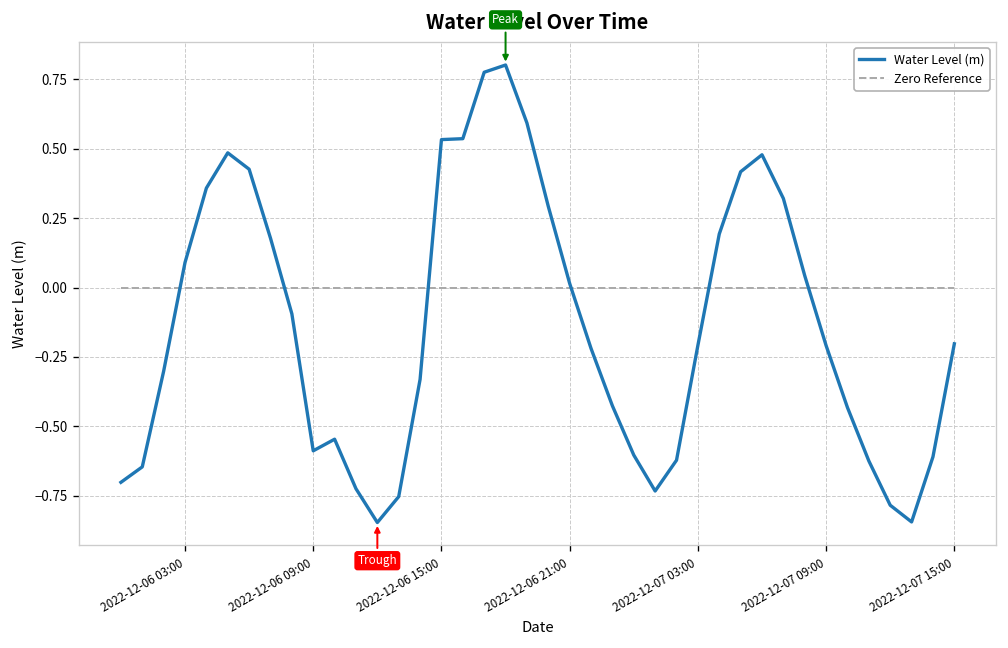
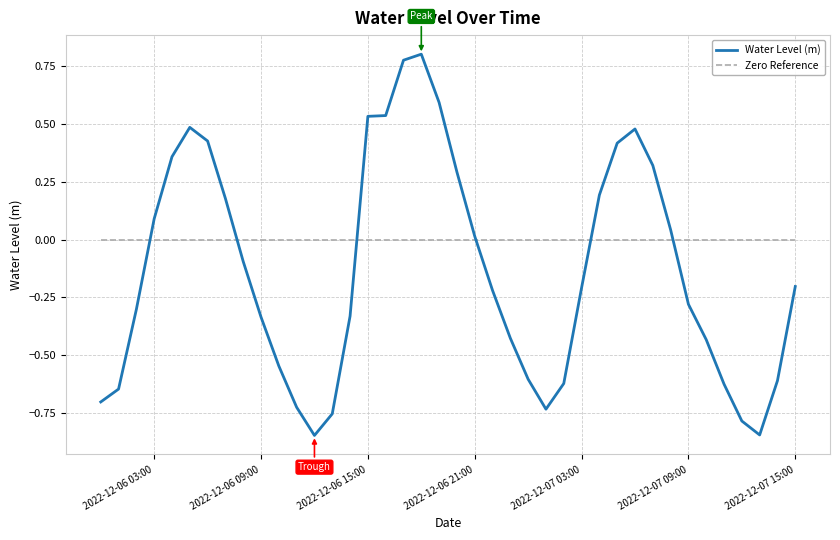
Water Level (m), 2022-12-06 09:00: -0.59 -> -0.33
Water Level (m), 2022-12-07 09:00: -0.21 -> -0.28
